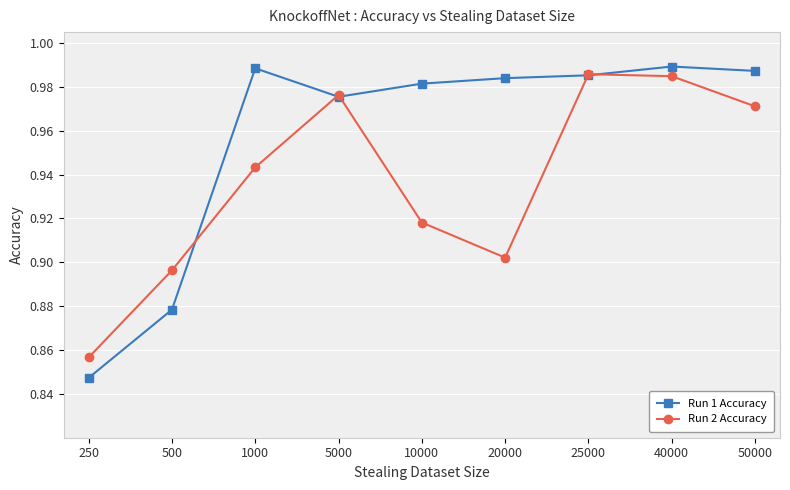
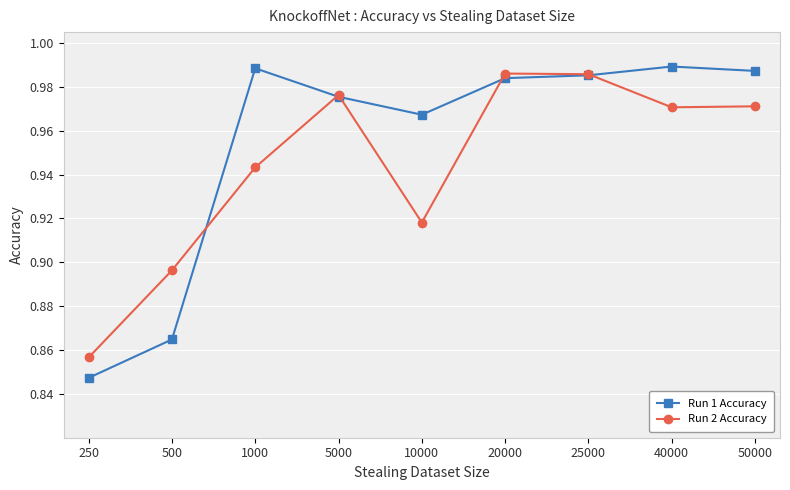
Run 1 Accuracy, 500: 0.878 -> 0.865
Run 1 Accuracy, 10000: 0.982 -> 0.967
Run 2 Accuracy, 20000: 0.902 -> 0.986
Run 2 Accuracy, 40000: 0.985 -> 0.971
